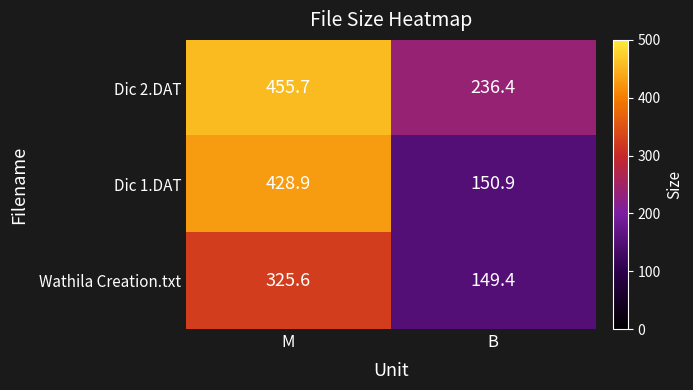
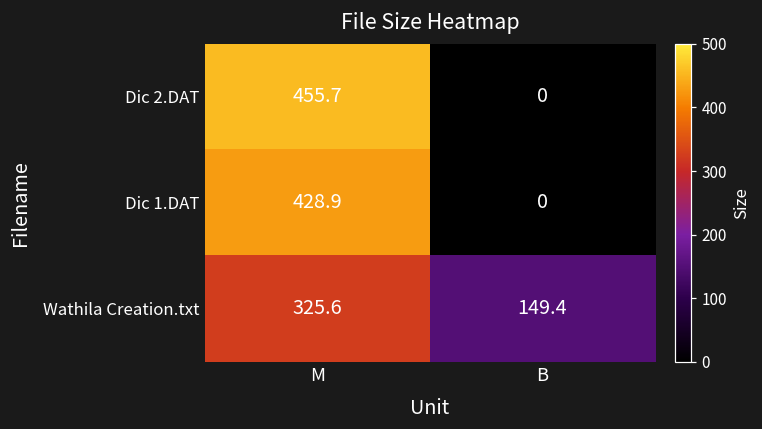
Dic 2.DAT, B: 236.4 -> 0
Dic 1.DAT, B: 150.9 -> 0
